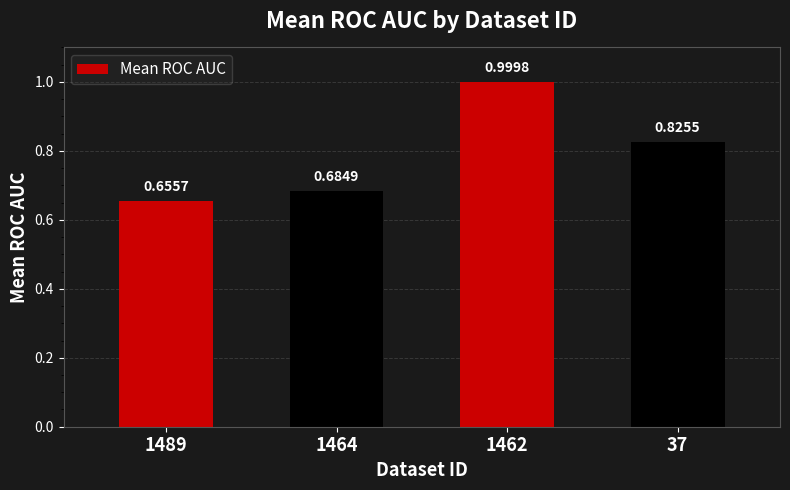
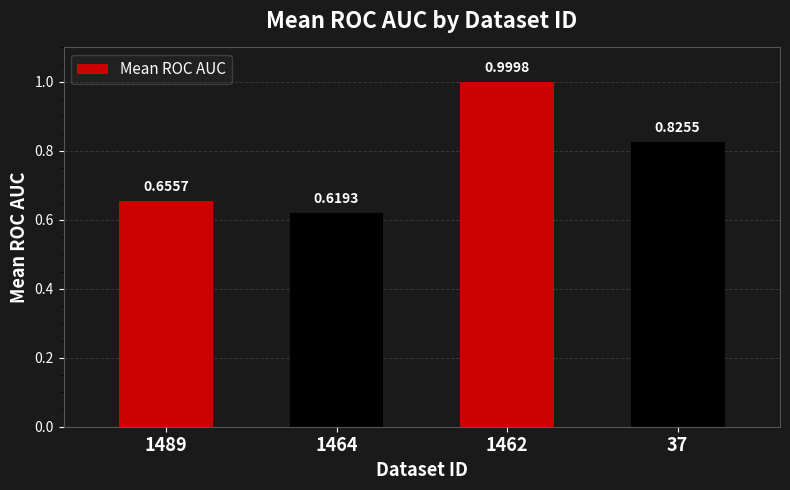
1464: 0.6849 -> 0.6193
